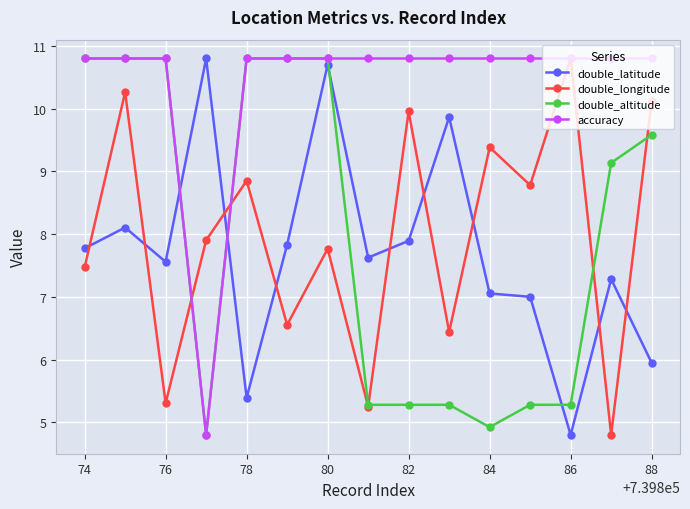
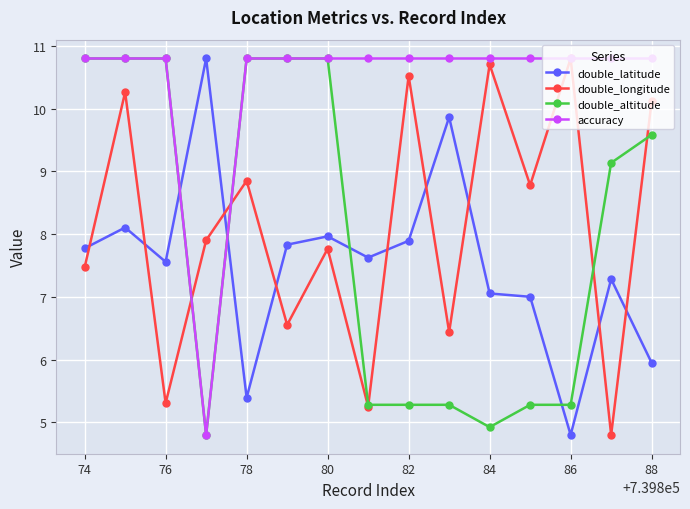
double_latitude, 80: 10.7 -> 8.0
double_longitude, 82: 10.0 -> 10.5
double_longitude, 84: 9.4 -> 10.7
